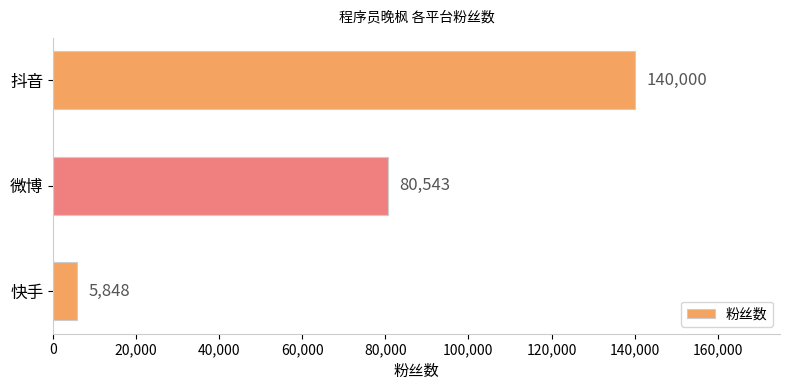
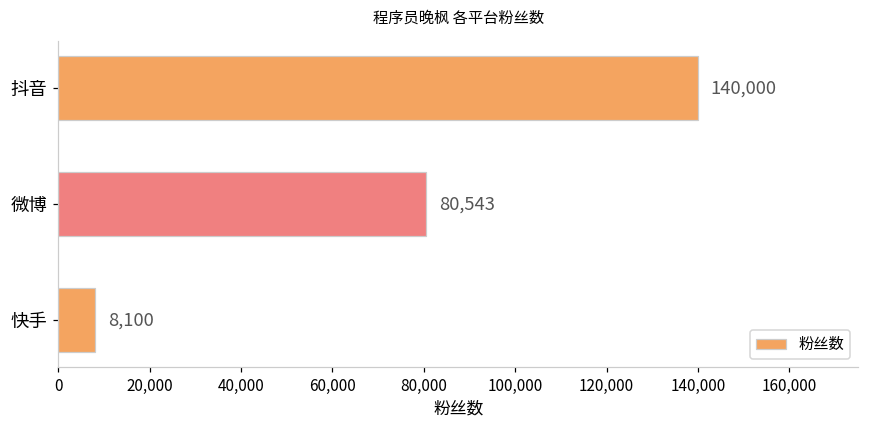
快手: 5,848 -> 8,100
